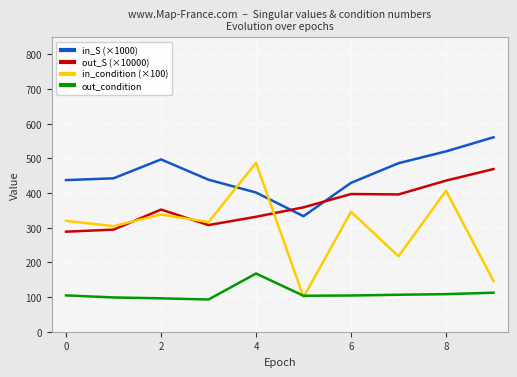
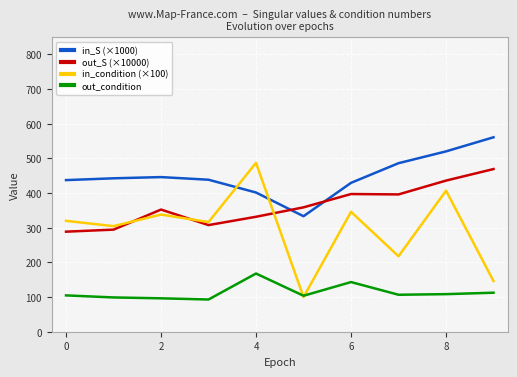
in_S (×1000), 2: 500 -> 450
out_condition, 6: 100 -> 140
